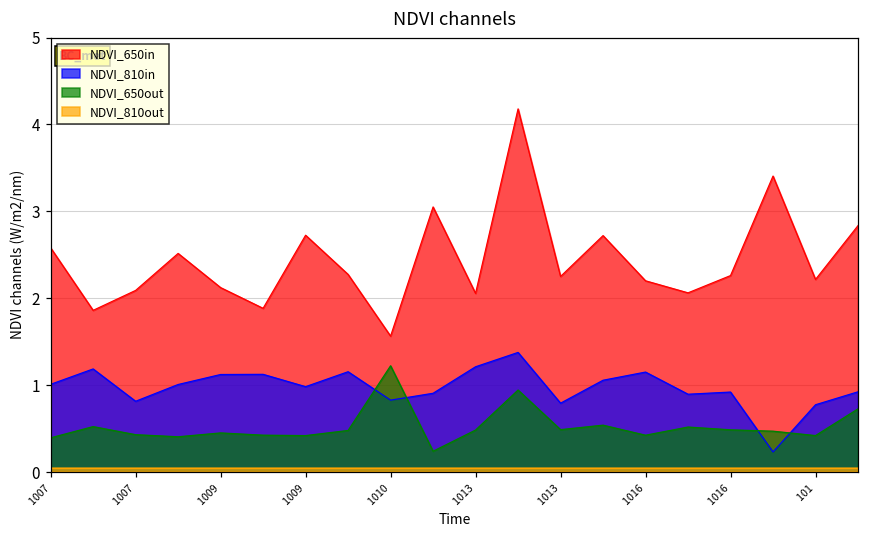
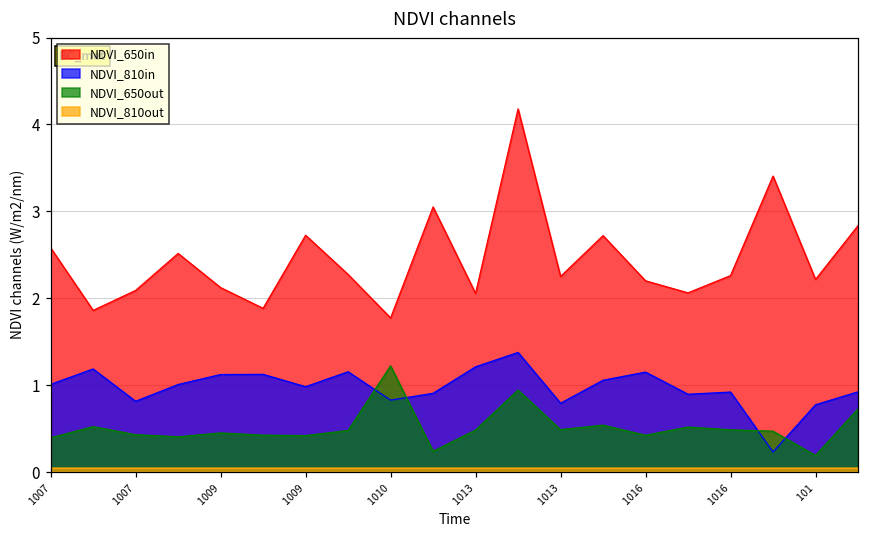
NDVI_650in, 1010: 1.6 -> 1.8
NDVI_650out, 101: 0.4 -> 0.2
